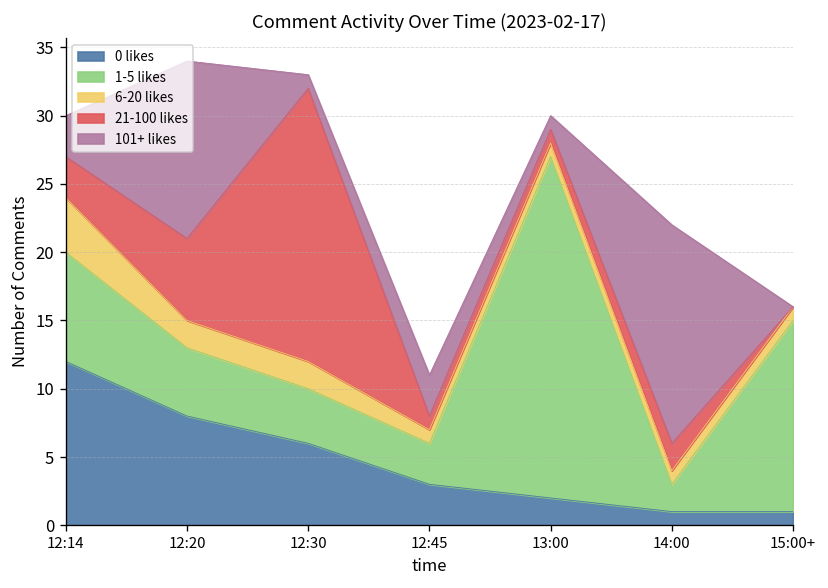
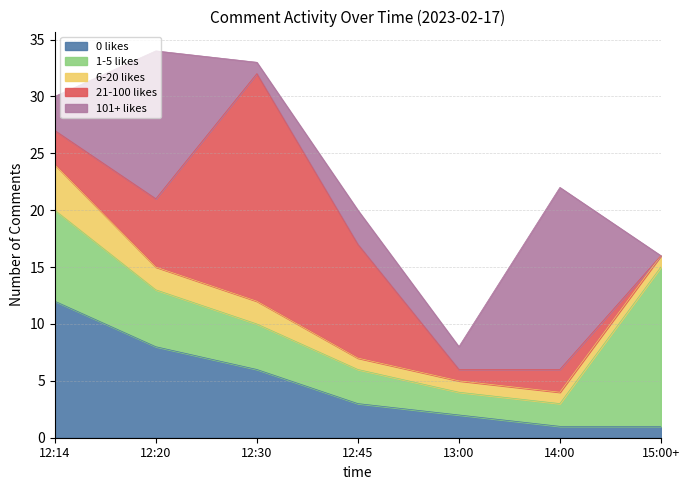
21-100 likes, 12:45: 1 -> 10
1-5 likes, 13:00: 25 -> 2
101+ likes, 13:00: 1 -> 2
